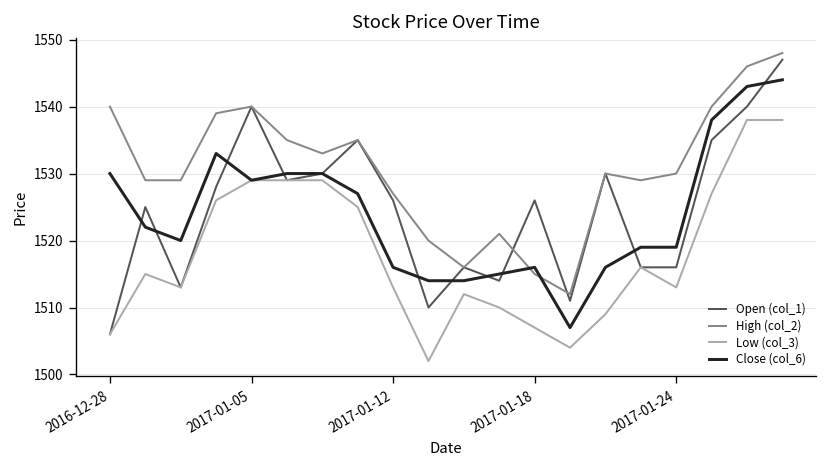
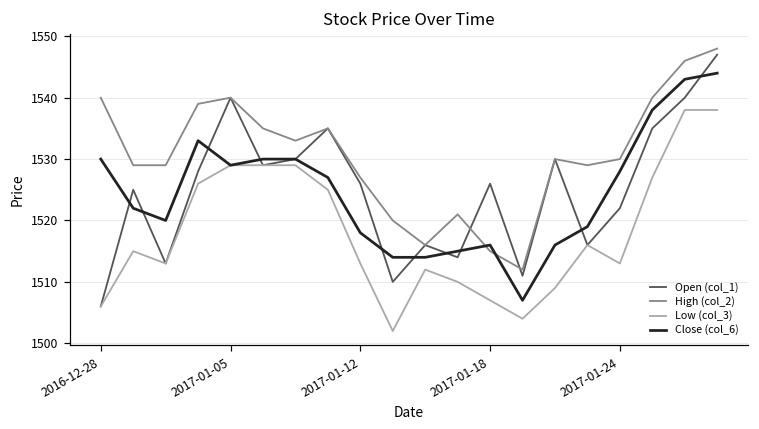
Close (col_6), 2017-01-12: 1516 -> 1518
Open (col_1), 2017-01-24: 1516 -> 1522
Close (col_6), 2017-01-24: 1519 -> 1528
